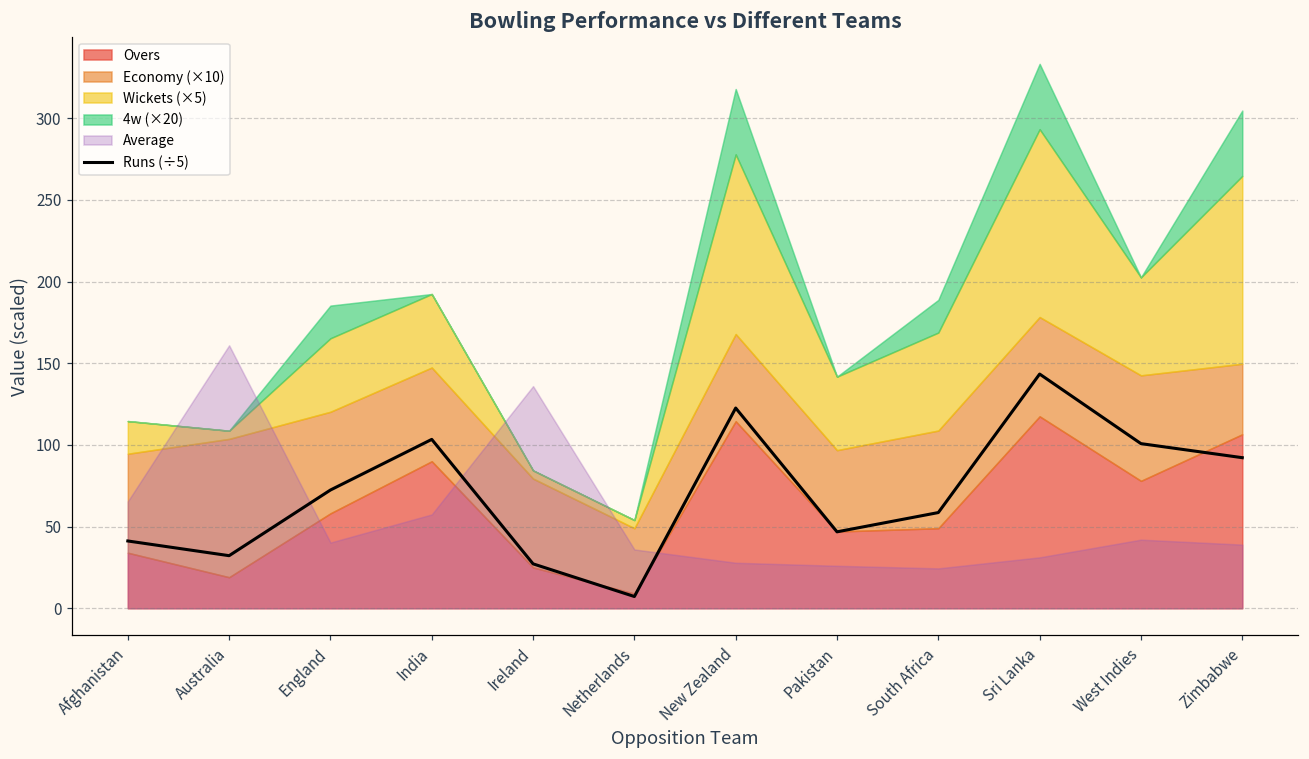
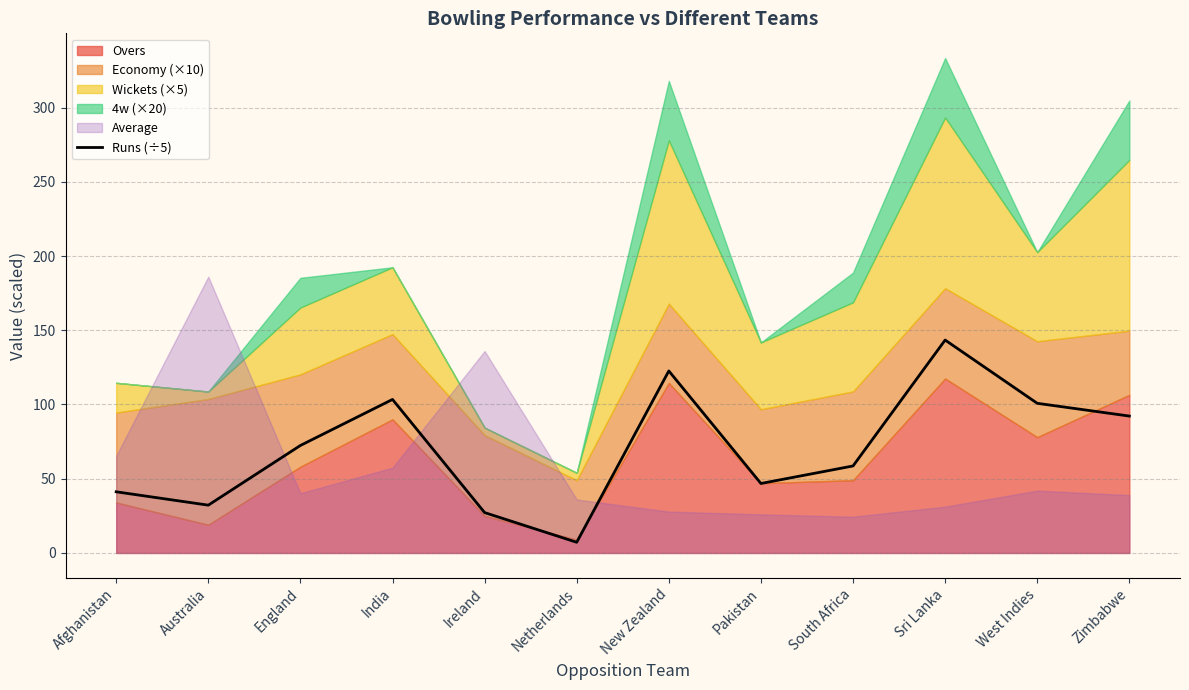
Average, Australia: 161 -> 186
